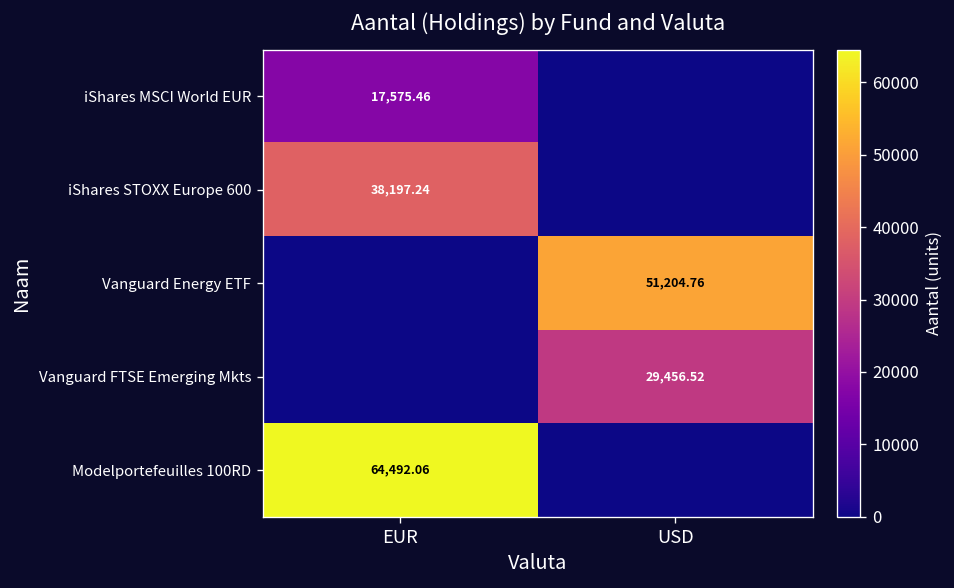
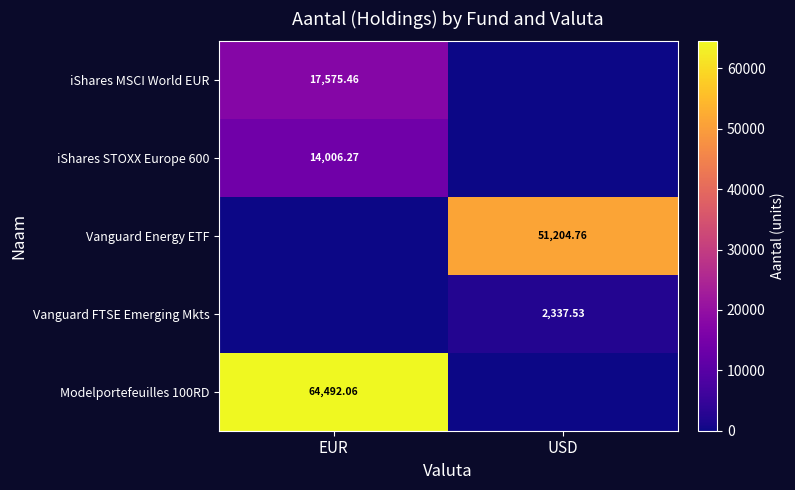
iShares STOXX Europe 600, EUR: 38,197.24 -> 14,006.27
Vanguard FTSE Emerging Mkts, USD: 29,456.52 -> 2,337.53
